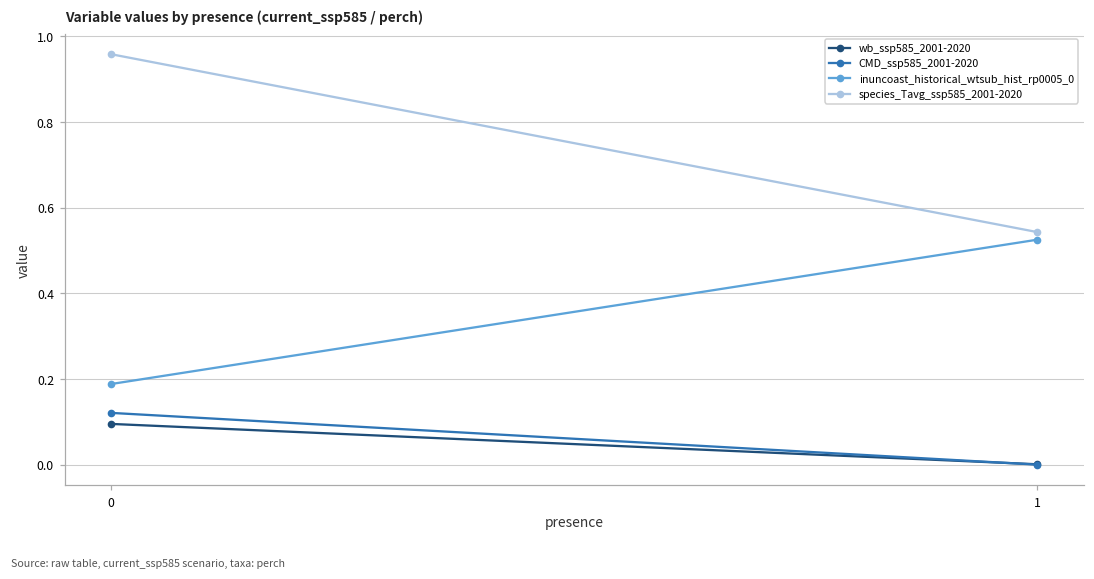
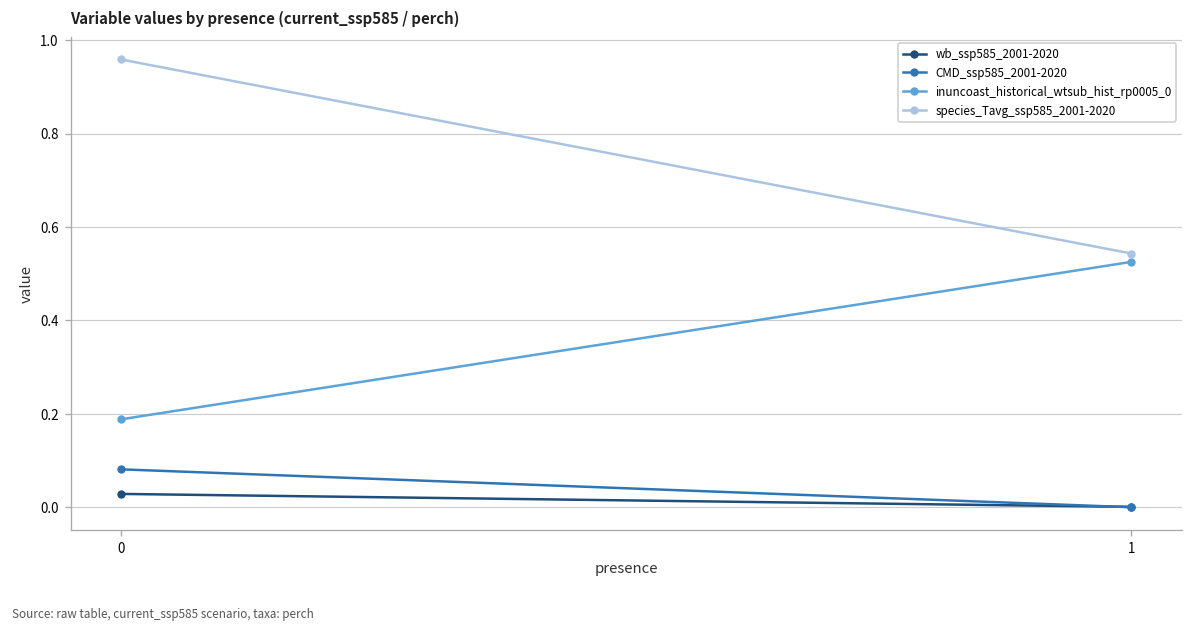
wb_ssp585_2001-2020, 0: 0.10 -> 0.03
CMD_ssp585_2001-2020, 0: 0.12 -> 0.08
